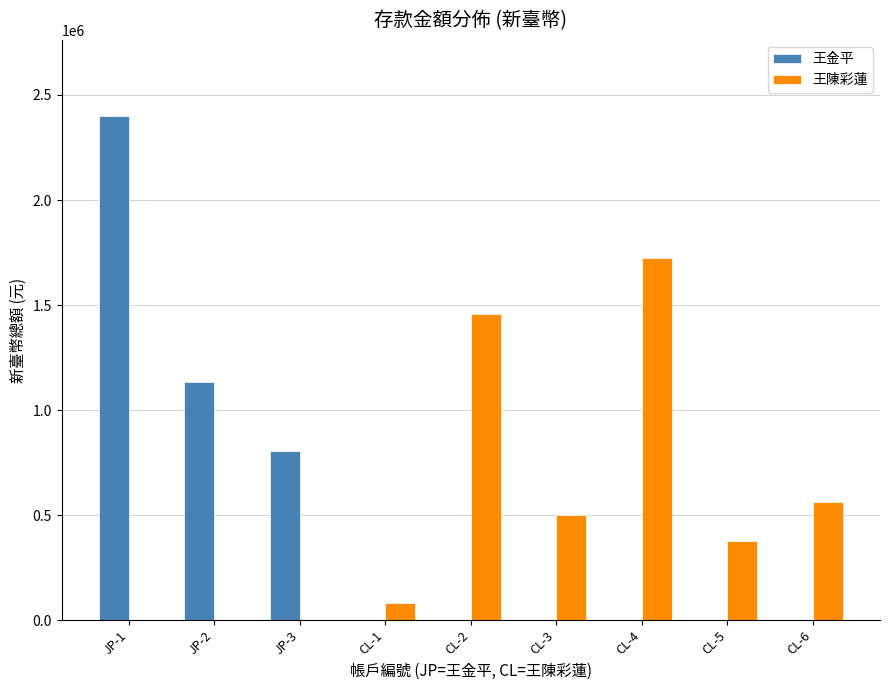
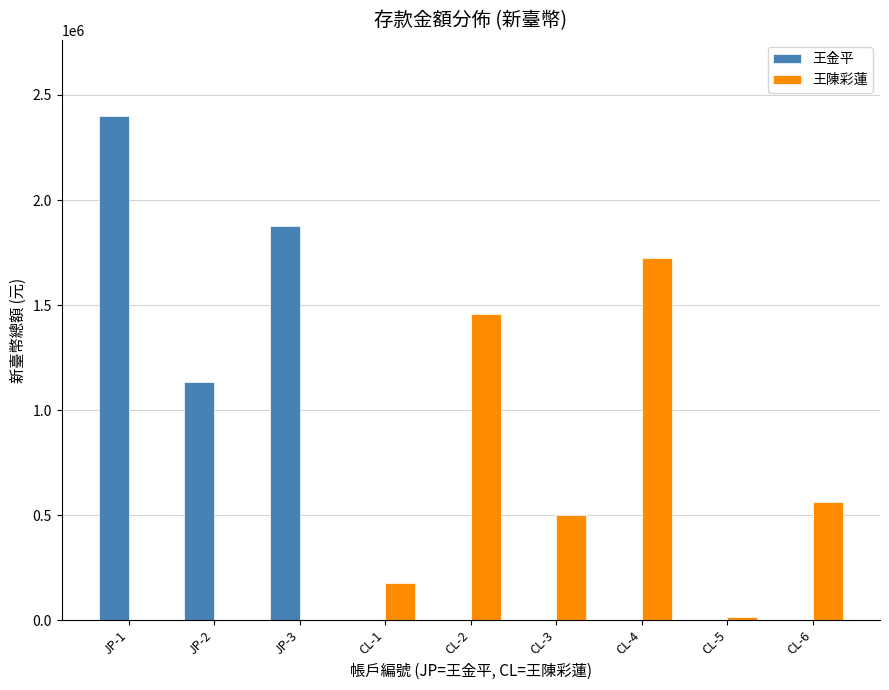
王金平, JP-3: 800000 -> 1880000
王陳彩蓮, CL-1: 80000 -> 180000
王陳彩蓮, CL-5: 380000 -> 10000
